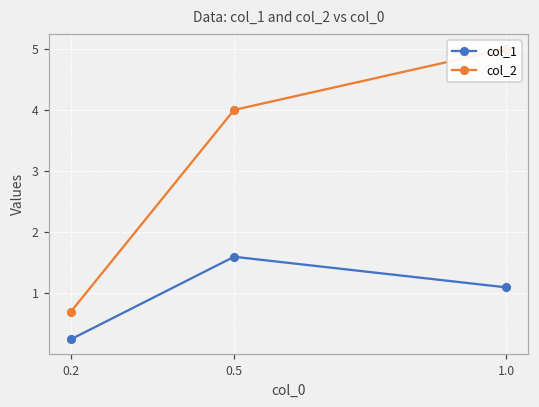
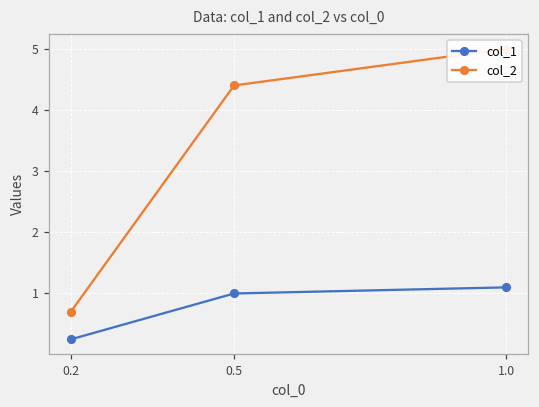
col_1, 0.5: 1.6 -> 1.0
col_2, 0.5: 4.0 -> 4.4
